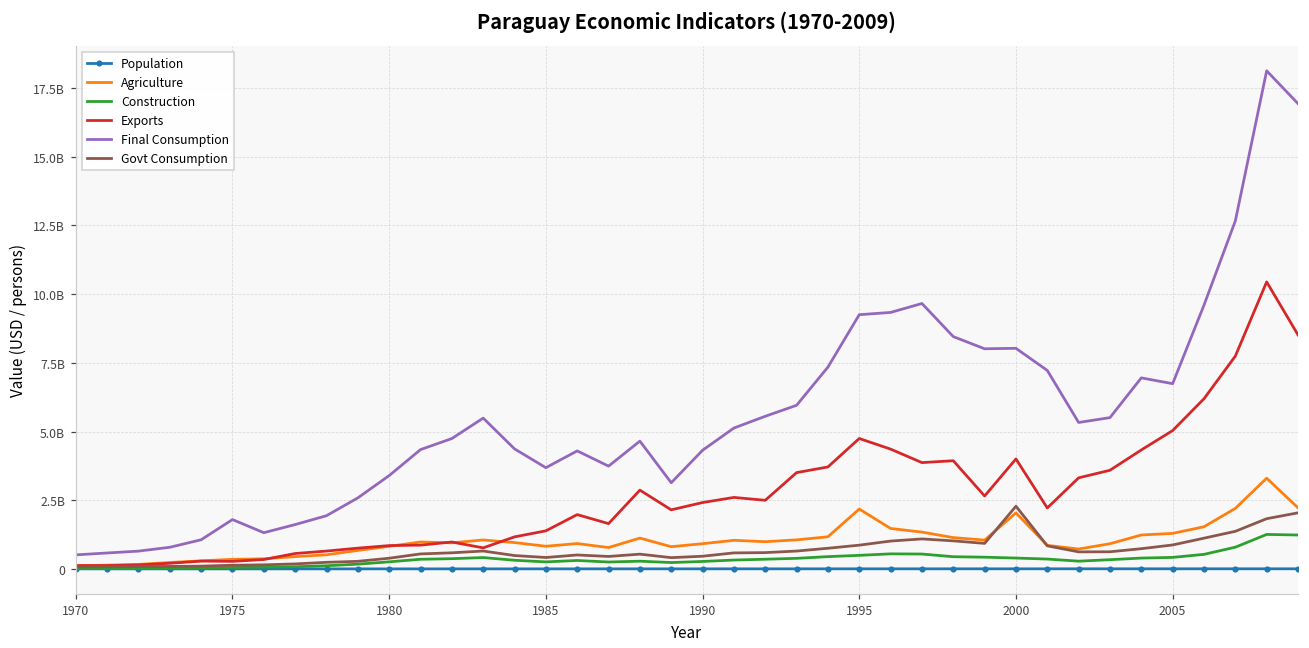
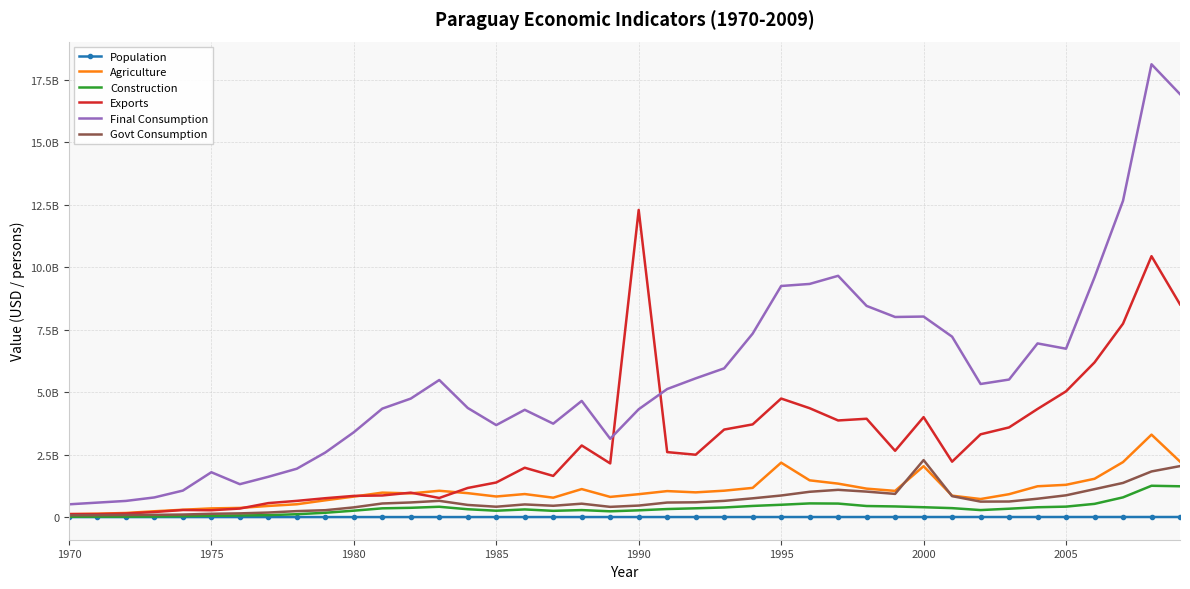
Exports, 1990: 2400000000 -> 12300000000
